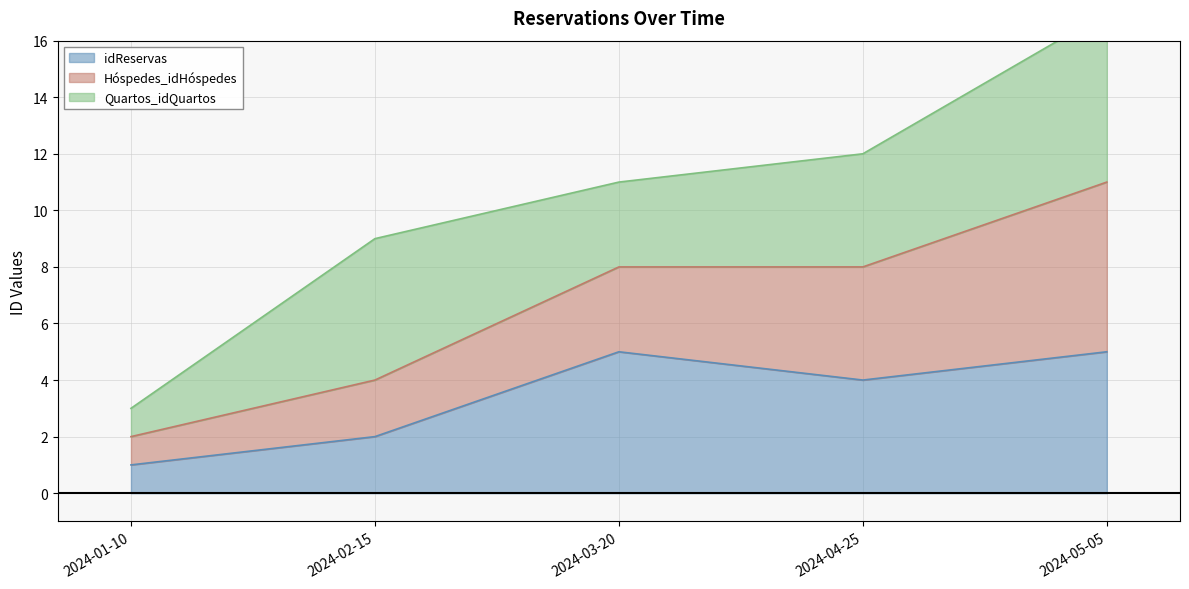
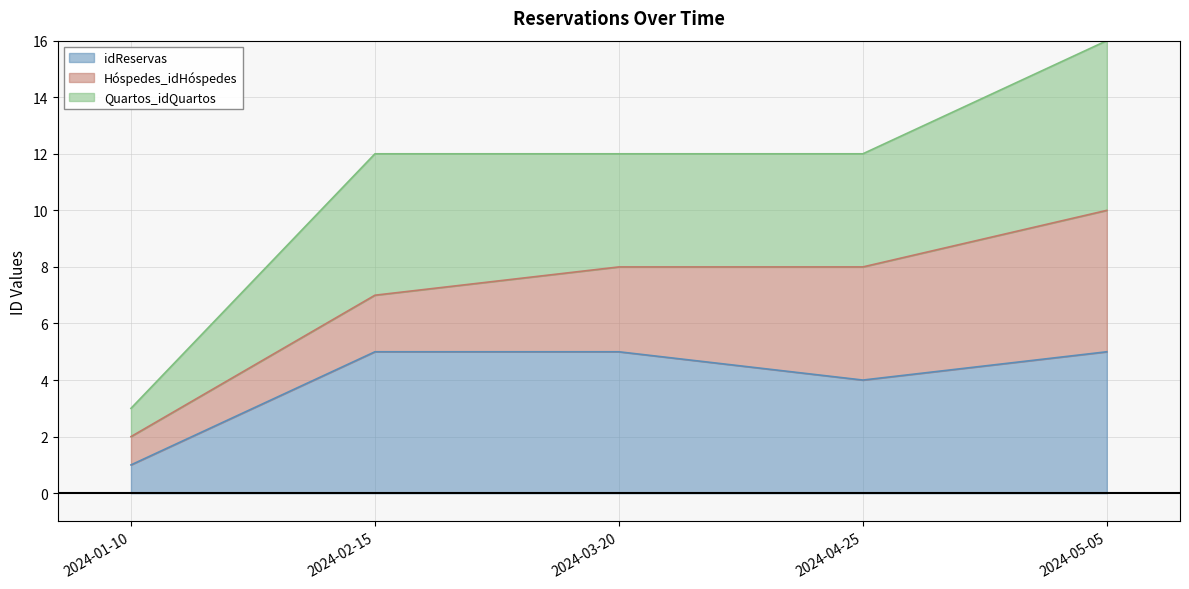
idReservas, 2024-02-15: 2 -> 5
Quartos_idQuartos, 2024-03-20: 3 -> 4
Hóspedes_idHóspedes, 2024-05-05: 6 -> 5
